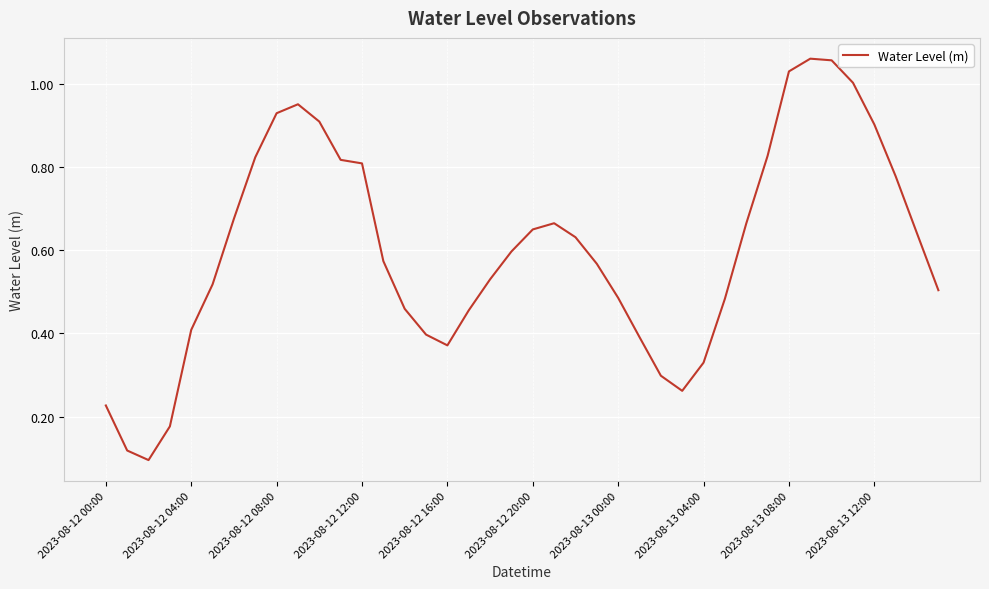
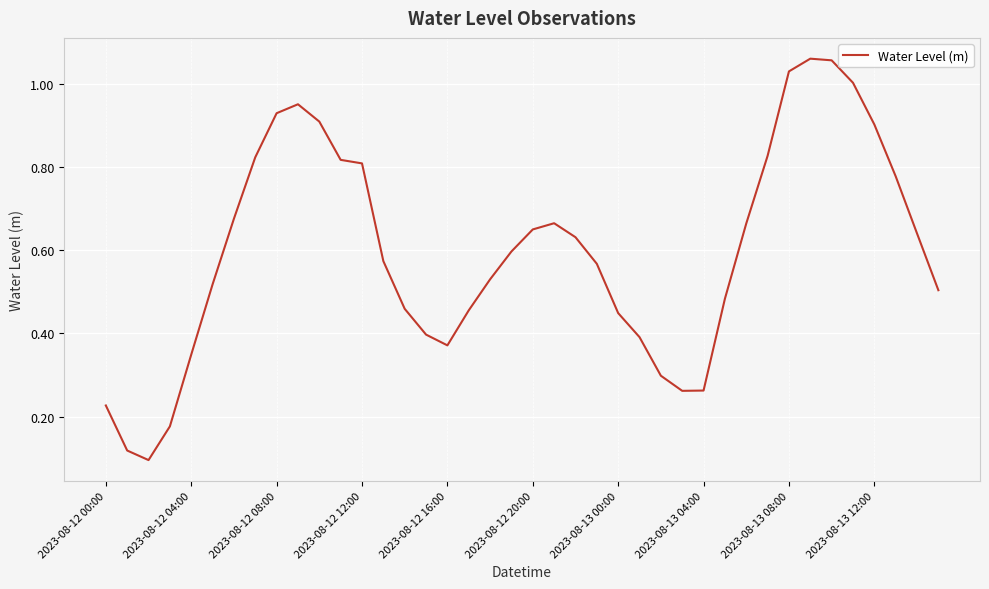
2023-08-12 04:00: 0.41 -> 0.35
2023-08-13 00:00: 0.49 -> 0.45
2023-08-13 04:00: 0.33 -> 0.26
